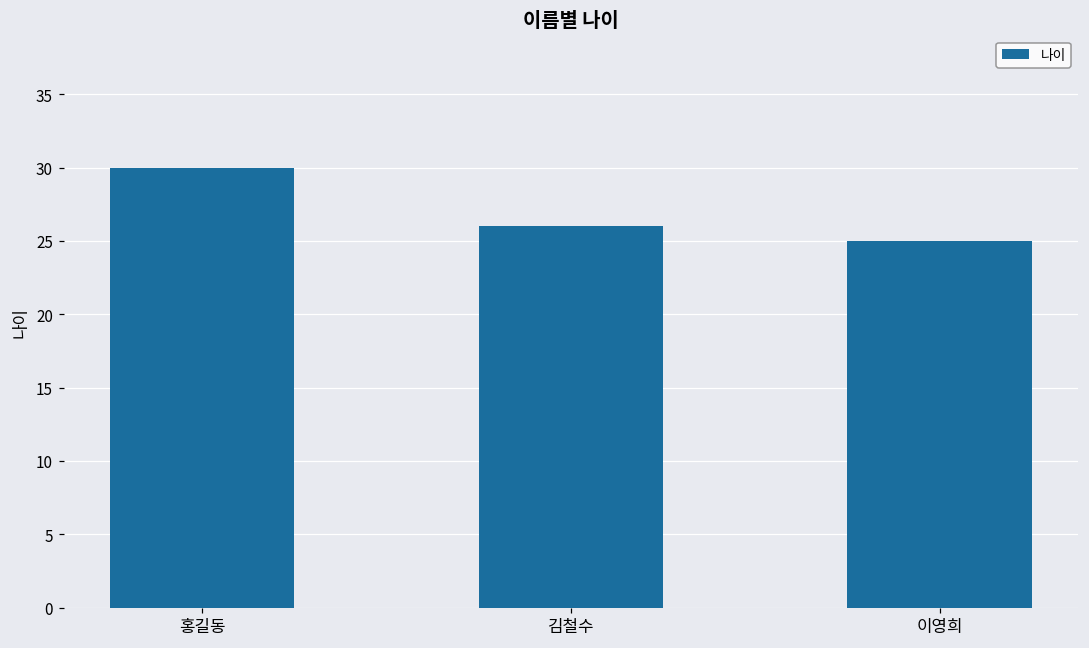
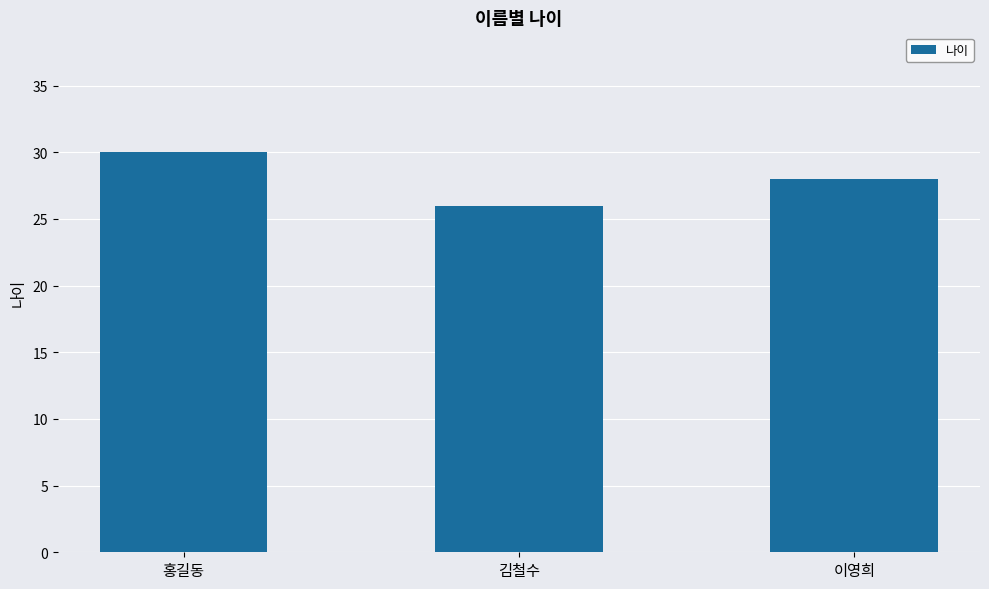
이영희: 25 -> 28
